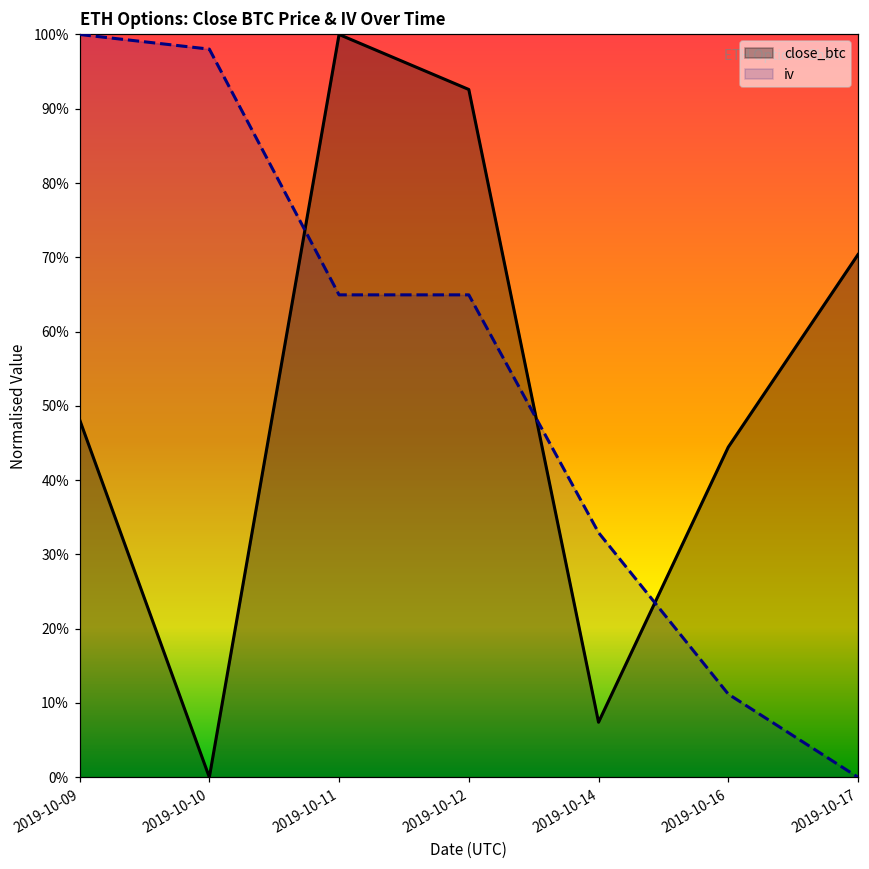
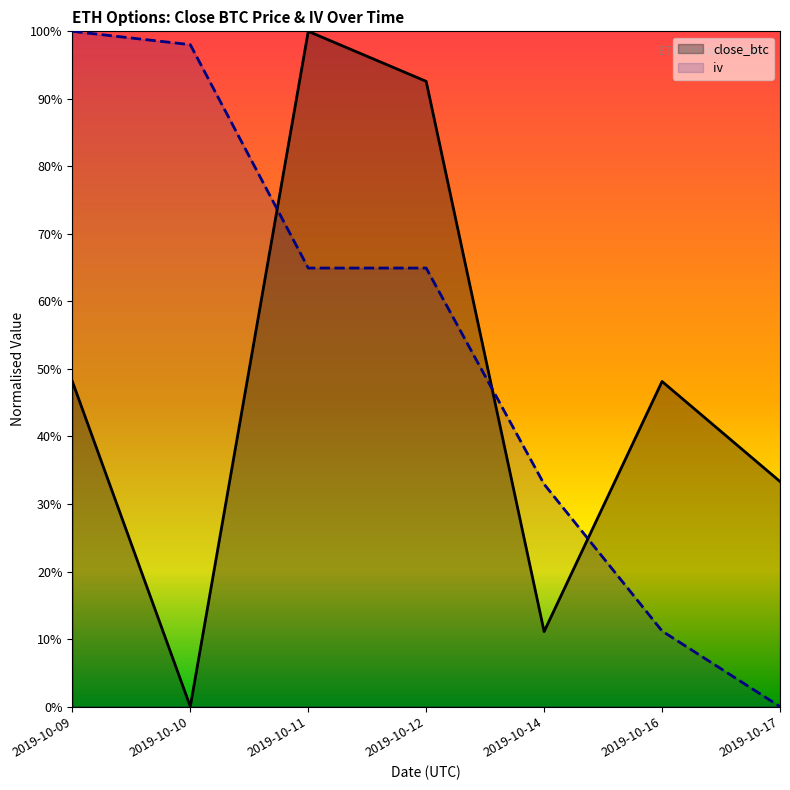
close_btc, 2019-10-14: 7% -> 11%
close_btc, 2019-10-16: 44% -> 48%
close_btc, 2019-10-17: 70% -> 33%
